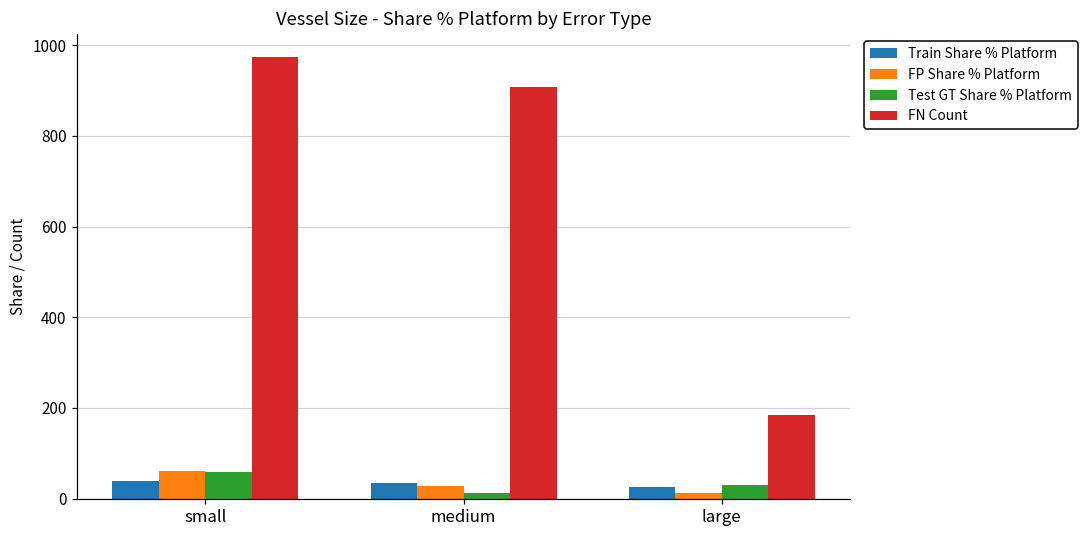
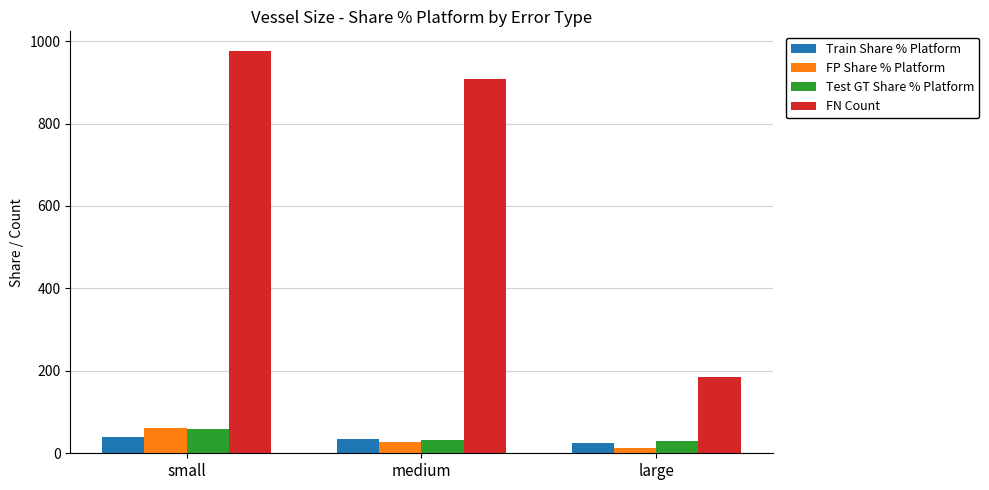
Test GT Share % Platform, medium: 10 -> 30
